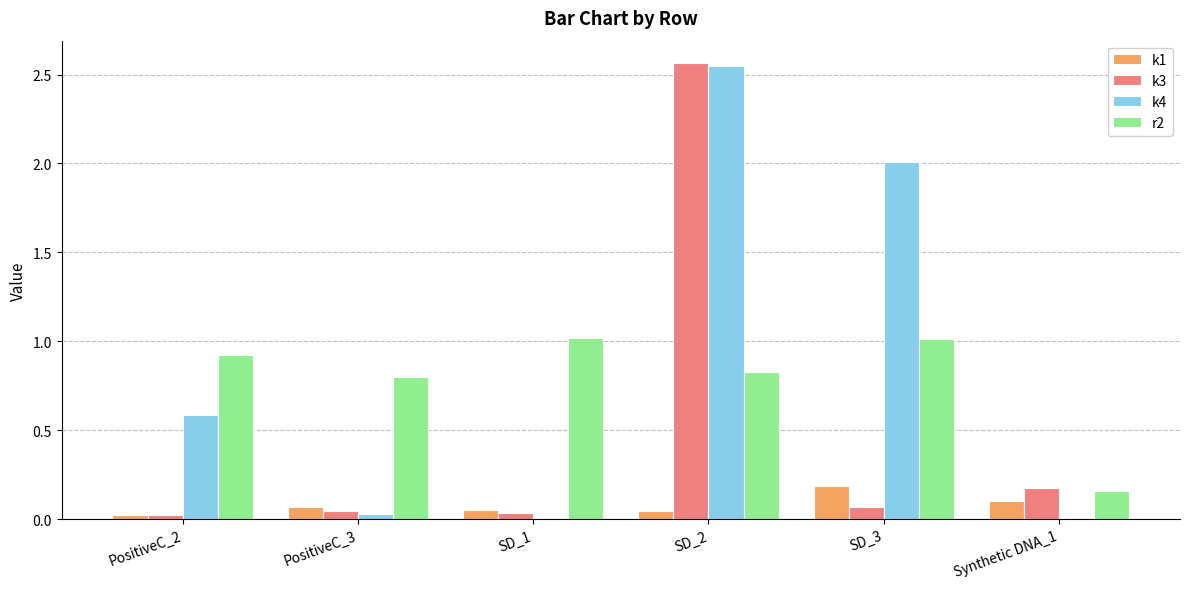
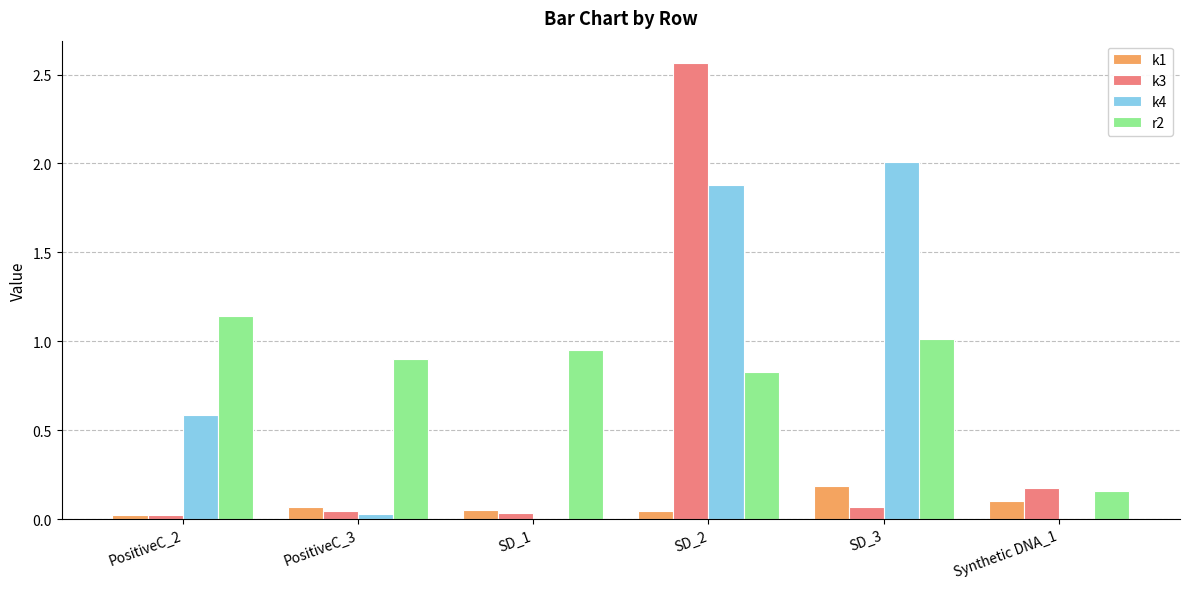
r2, PositiveC_2: 0.93 -> 1.14
r2, PositiveC_3: 0.80 -> 0.90
r2, SD_1: 1.02 -> 0.95
k4, SD_2: 2.55 -> 1.88
